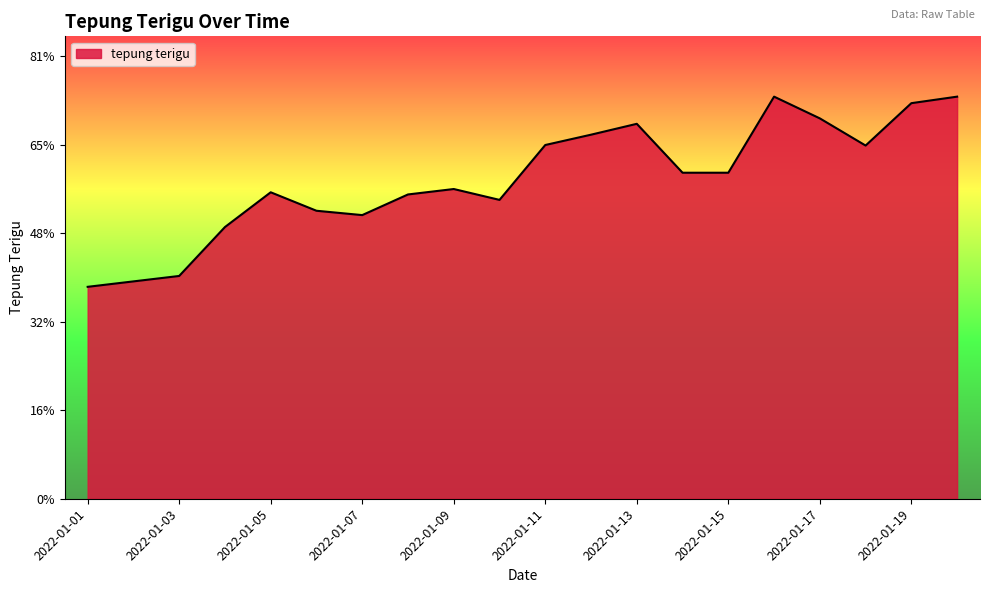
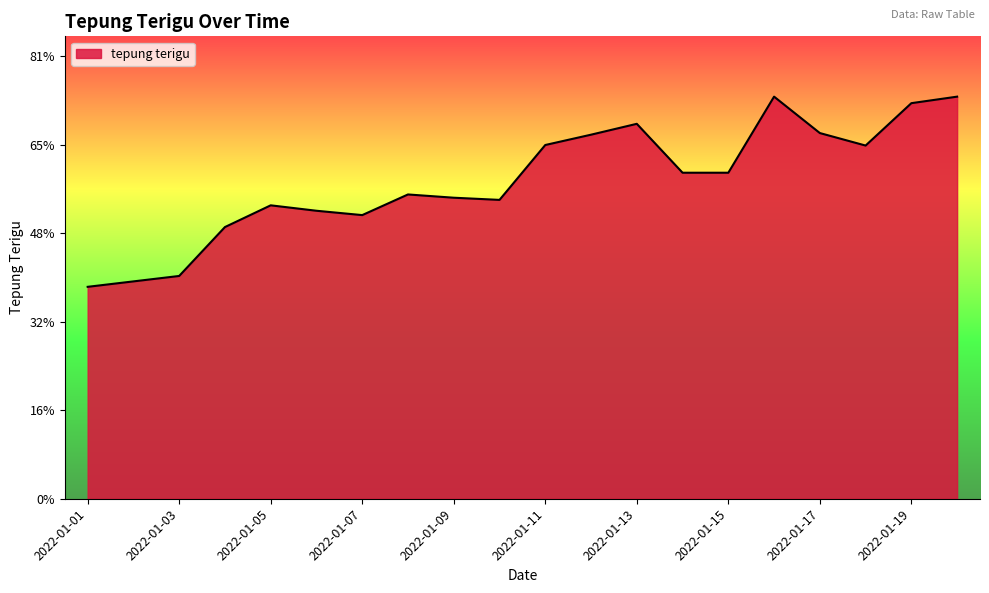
2022-01-05: 56% -> 54%
2022-01-09: 57% -> 55%
2022-01-17: 70% -> 67%
